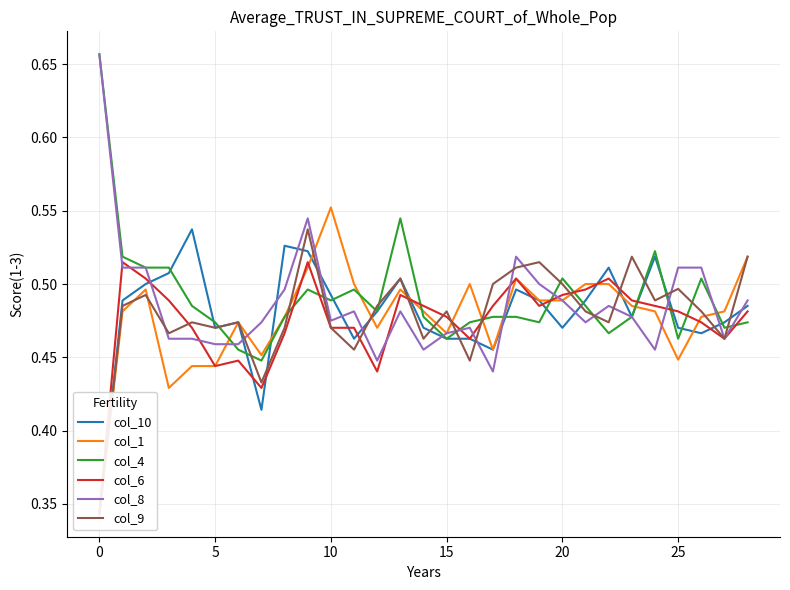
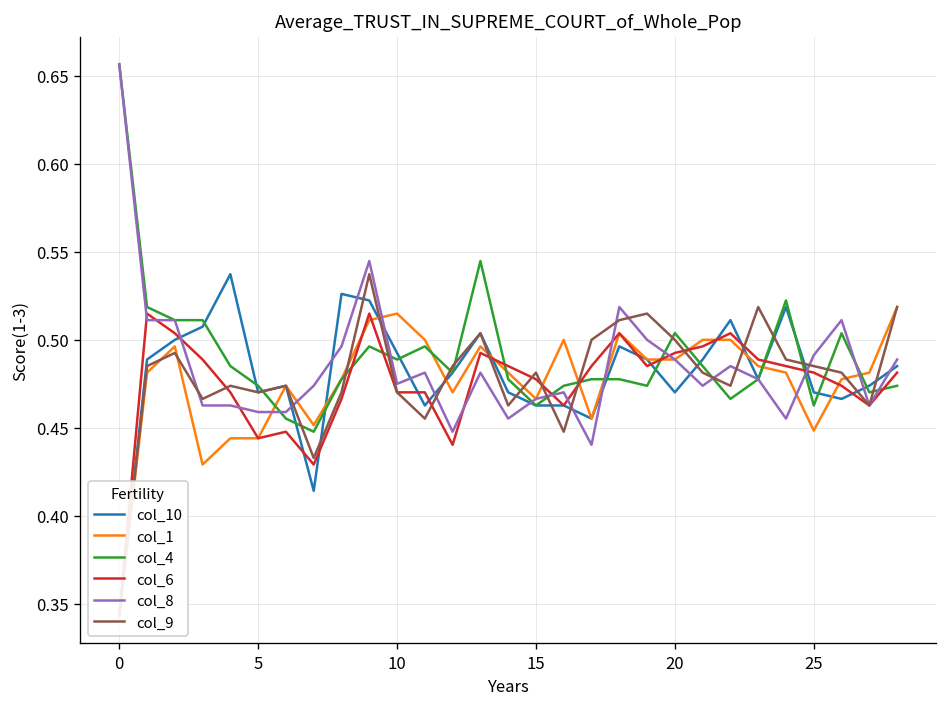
col_1, 10: 0.552 -> 0.515
col_8, 25: 0.511 -> 0.491
col_9, 25: 0.497 -> 0.485
